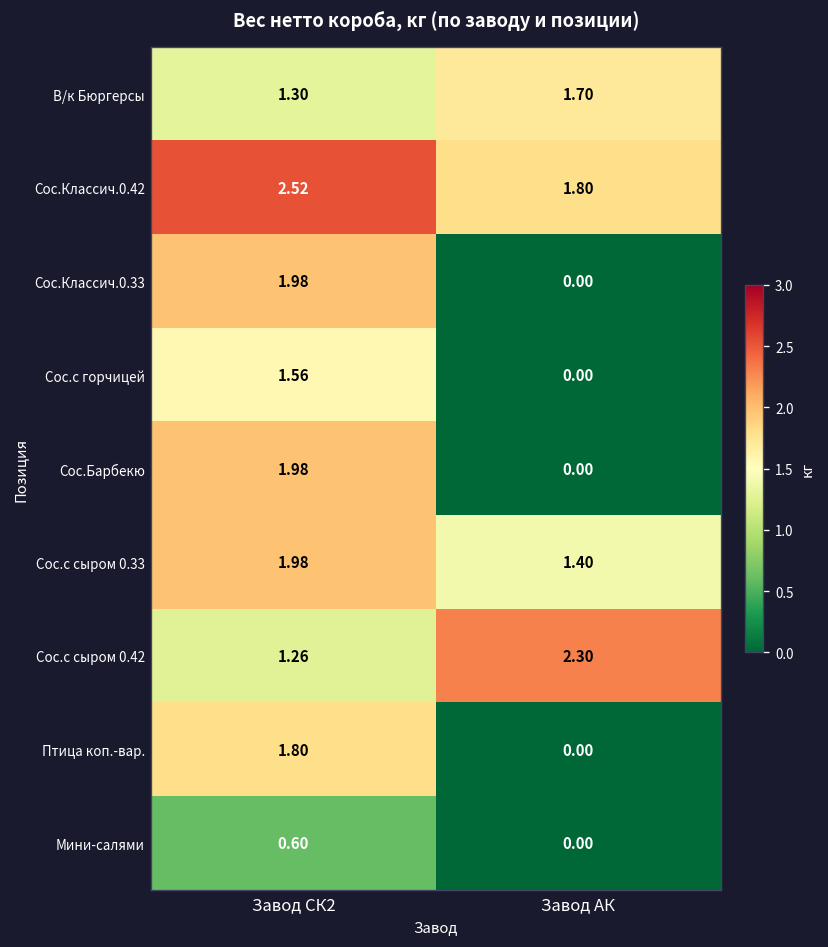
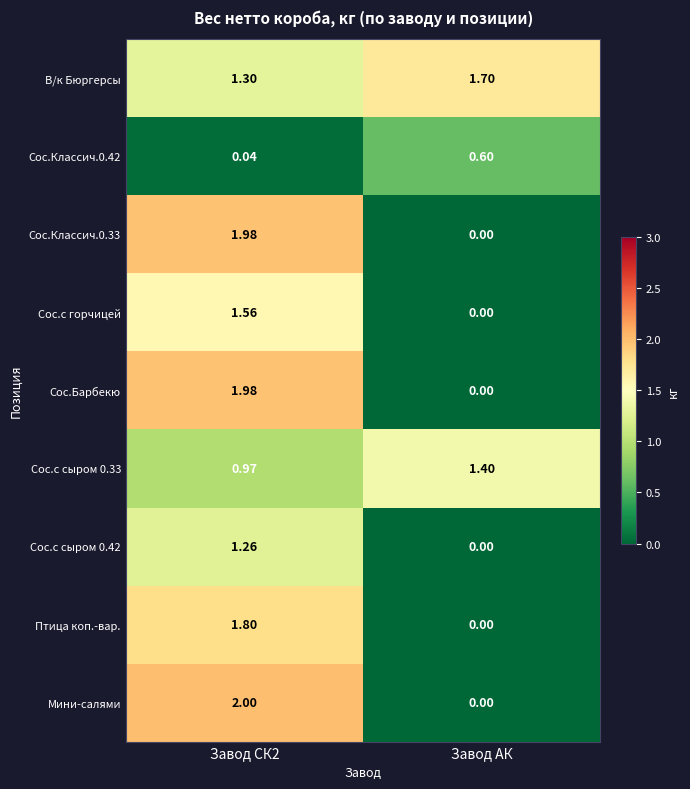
Сос.Классич.0.42, Завод СК2: 2.52 -> 0.04
Сос.Классич.0.42, Завод АК: 1.80 -> 0.60
Сос.с сыром 0.33, Завод СК2: 1.98 -> 0.97
Сос.с сыром 0.42, Завод АК: 2.30 -> 0.00
Мини-салями, Завод СК2: 0.60 -> 2.00
